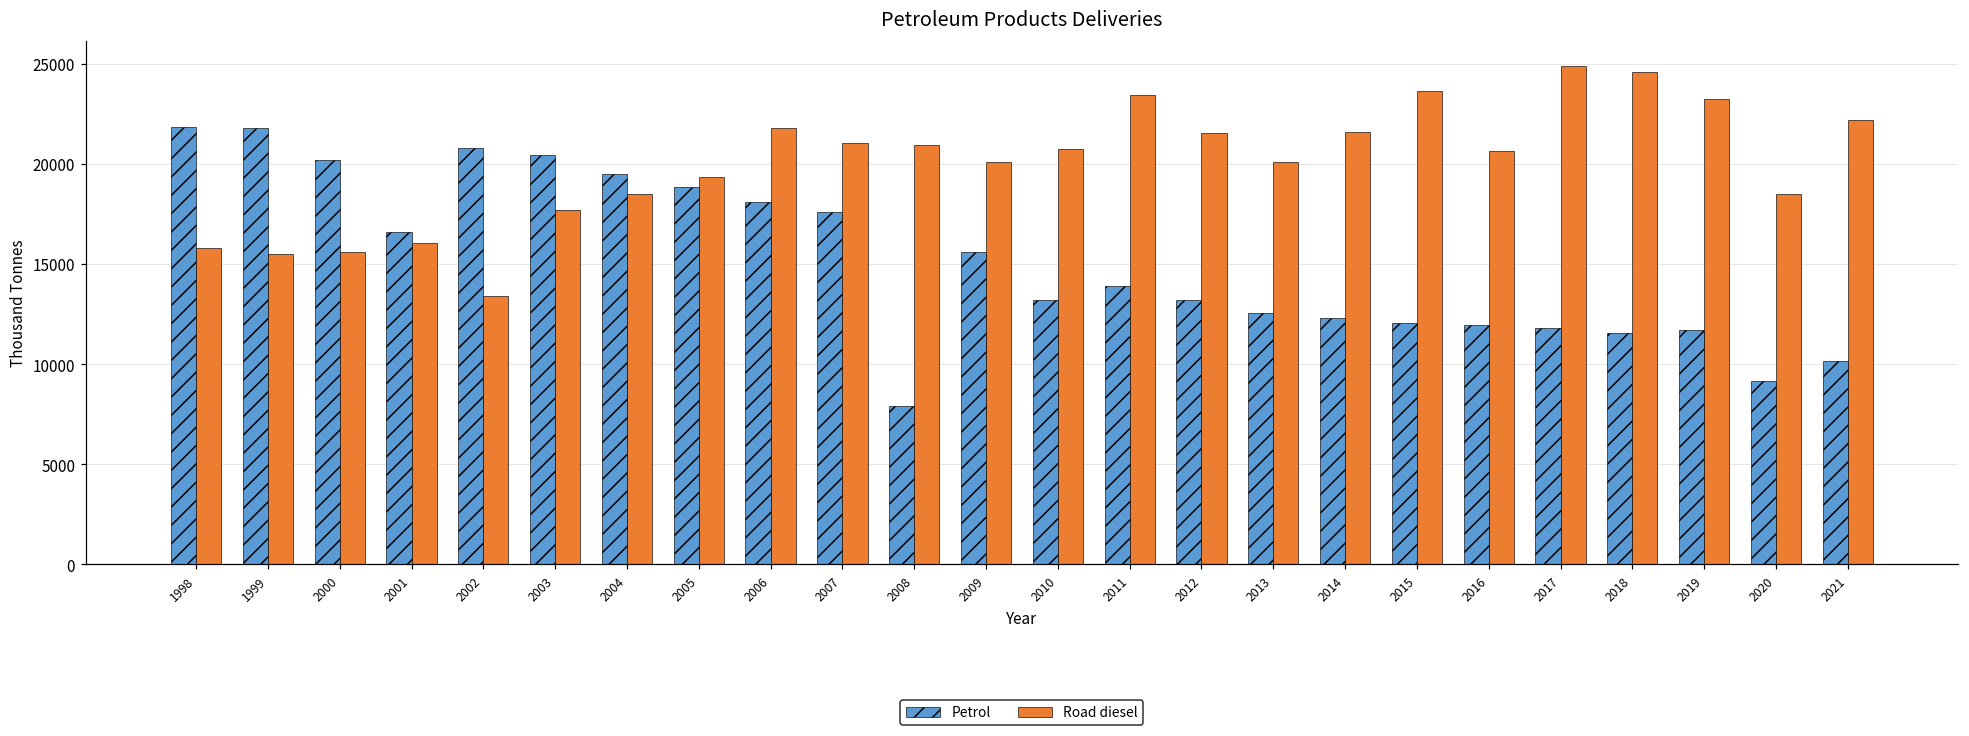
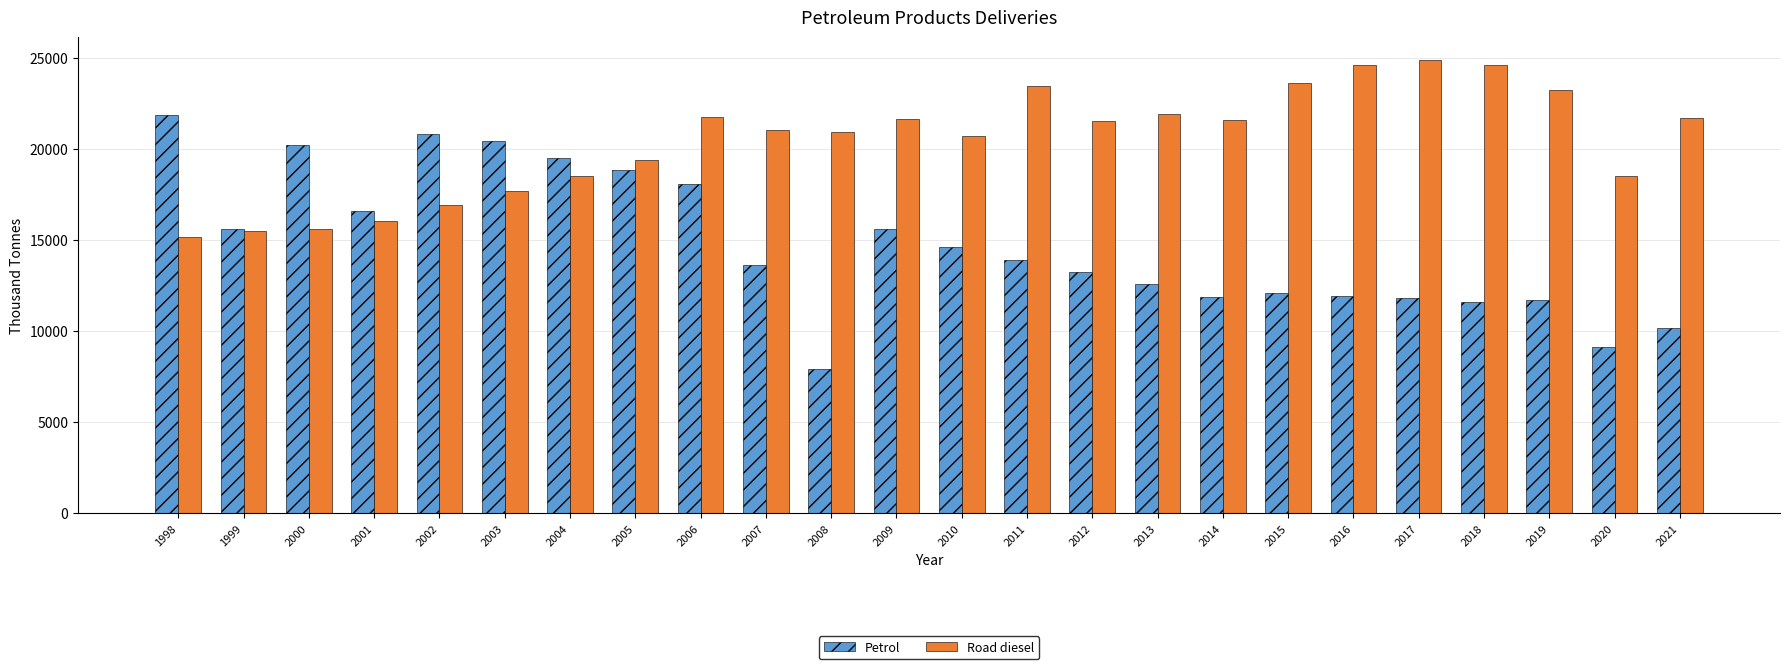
Road diesel, 1998: 15800 -> 15100
Petrol, 1999: 21800 -> 15600
Road diesel, 2002: 13400 -> 16900
Petrol, 2007: 17600 -> 13600
Road diesel, 2009: 20100 -> 21700
Petrol, 2010: 13200 -> 14600
Road diesel, 2013: 20100 -> 21900
Petrol, 2014: 12300 -> 11800
Road diesel, 2016: 20700 -> 24600
Road diesel, 2021: 22200 -> 21700
